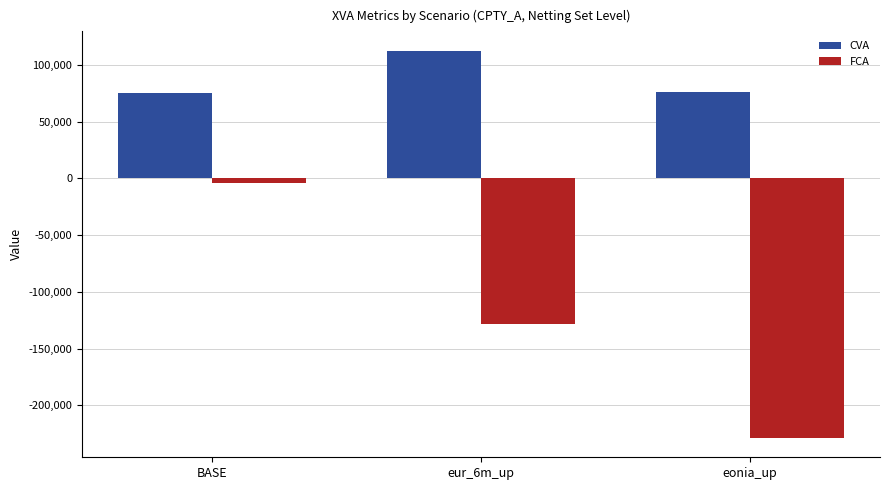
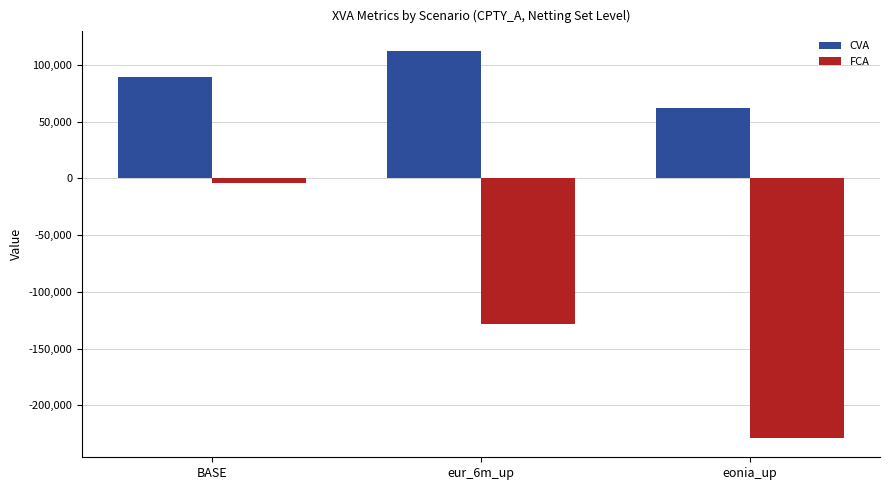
CVA, BASE: 75,000 -> 90,000
CVA, eonia_up: 76,000 -> 62,000
